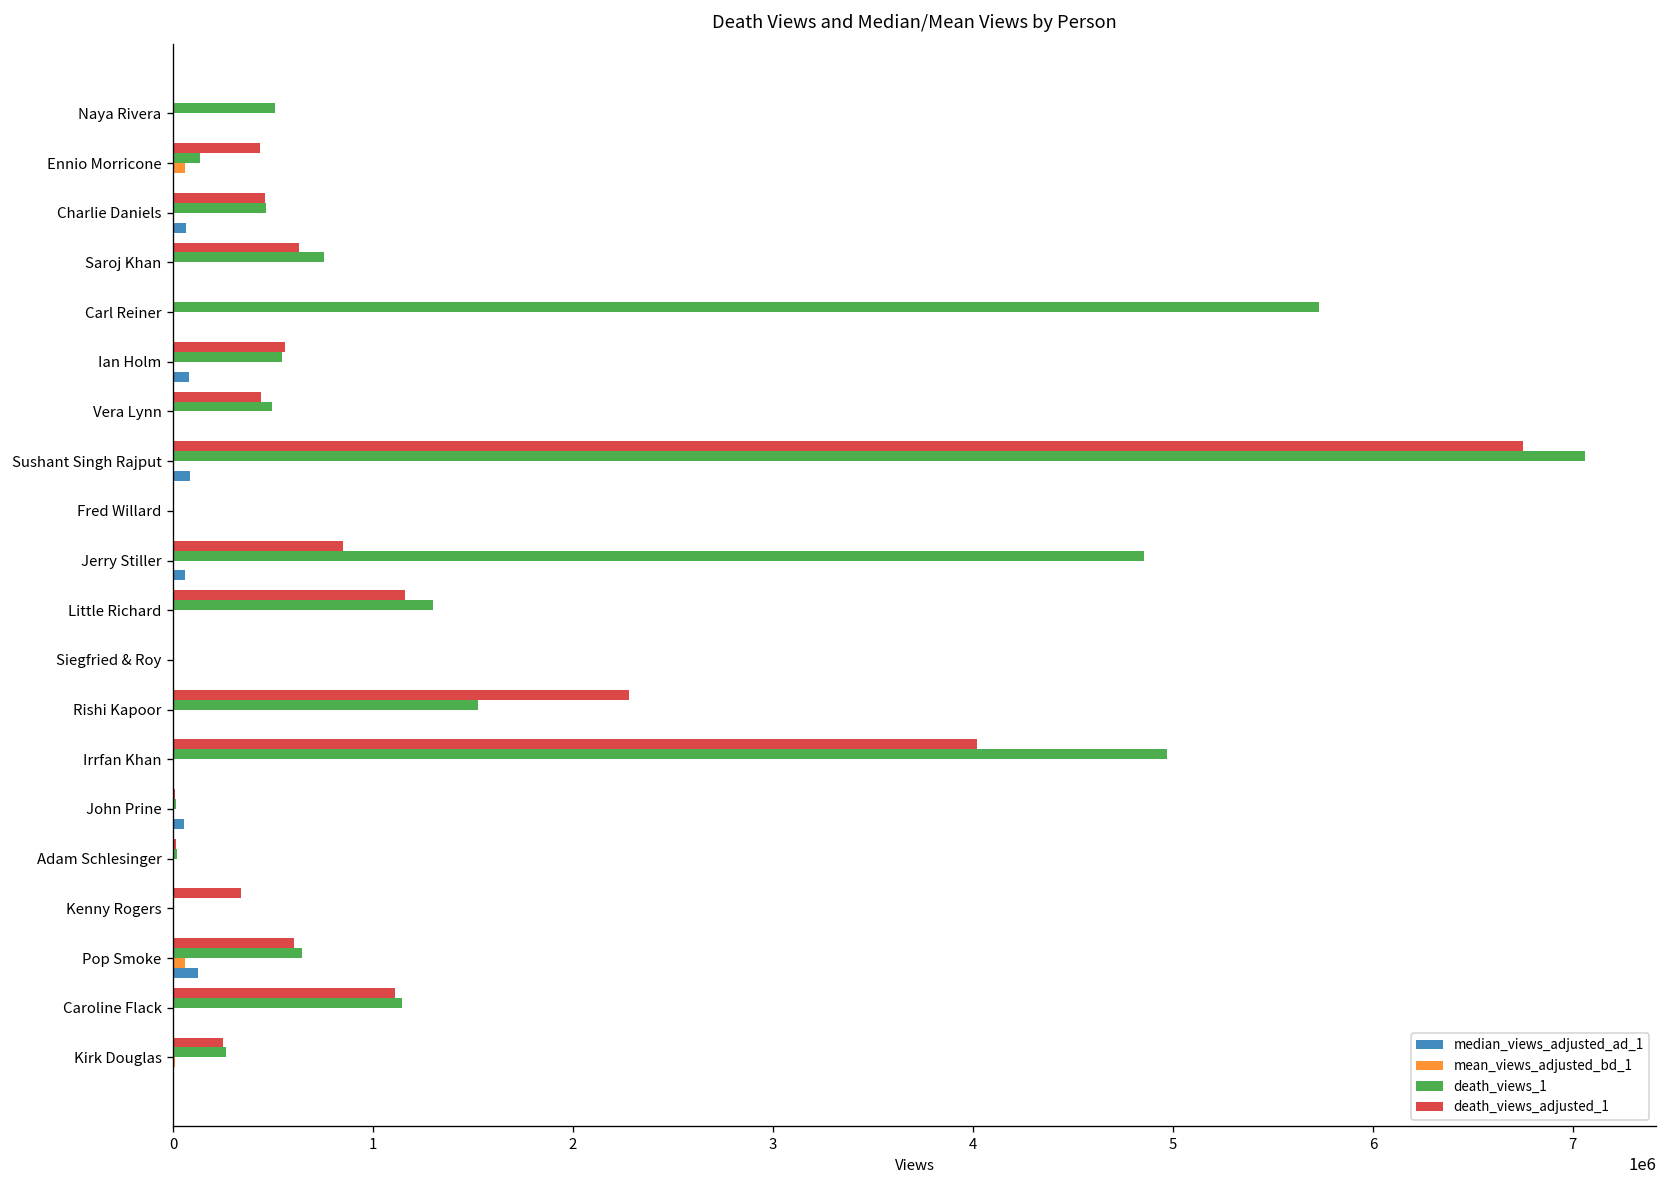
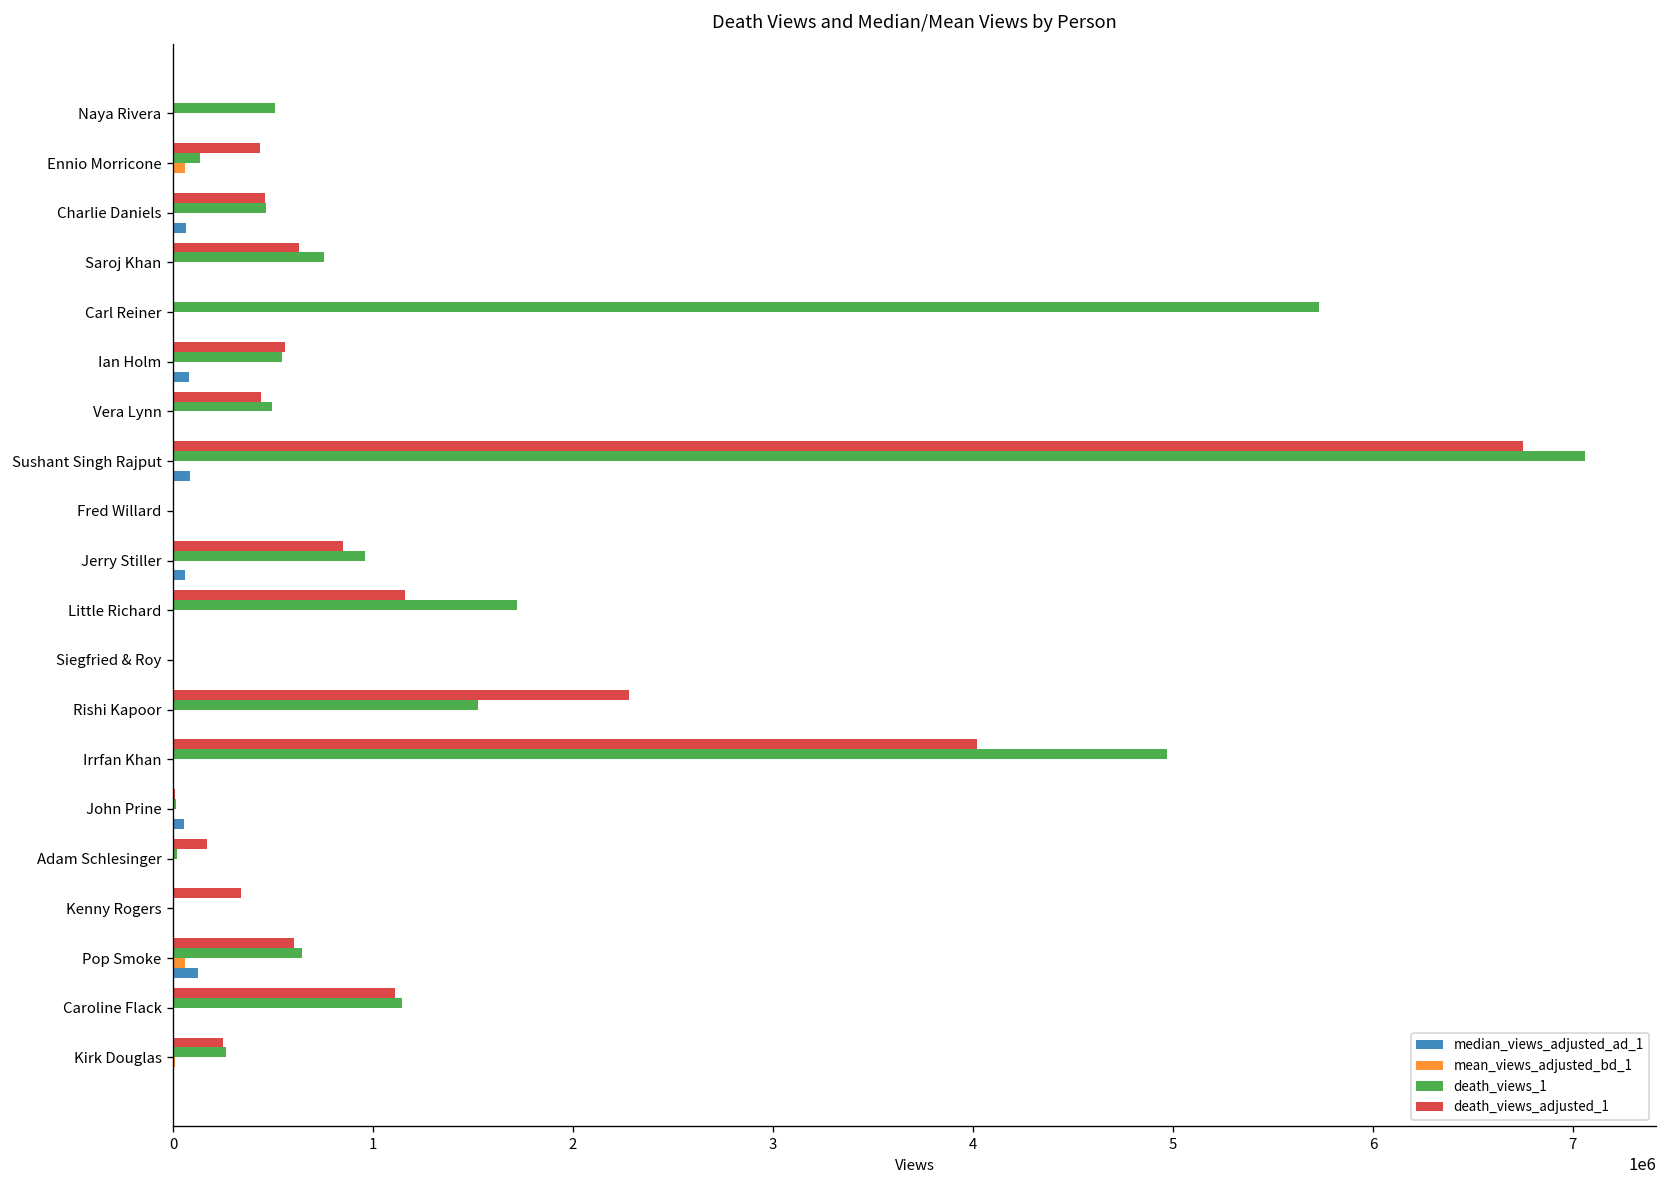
death_views_1, Jerry Stiller: 4850000 -> 960000
death_views_1, Little Richard: 1300000 -> 1720000
death_views_adjusted_1, Adam Schlesinger: 20000 -> 170000
